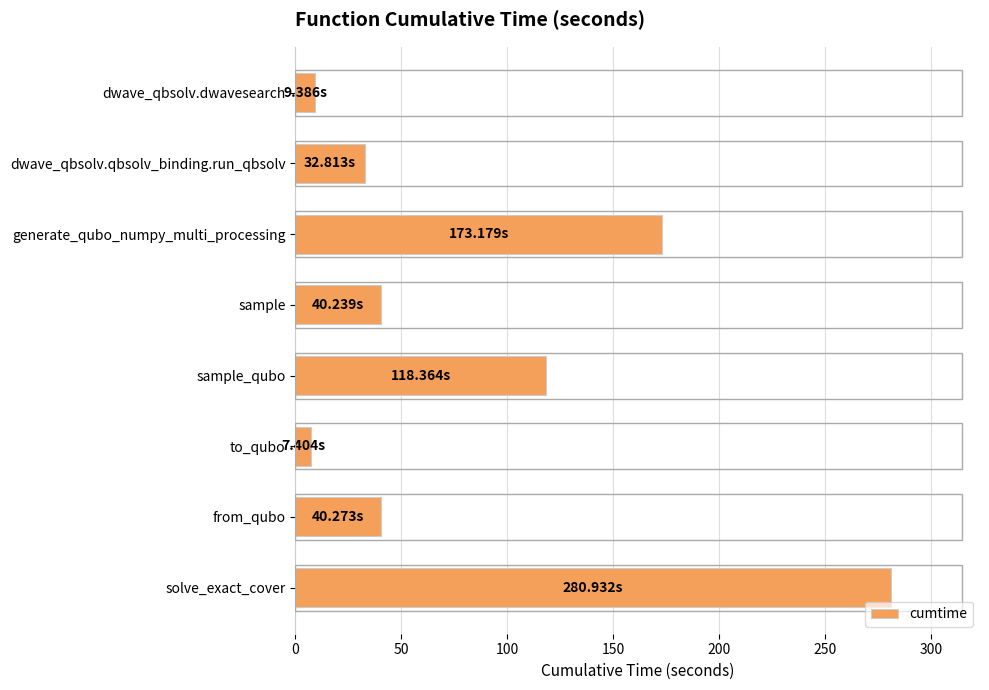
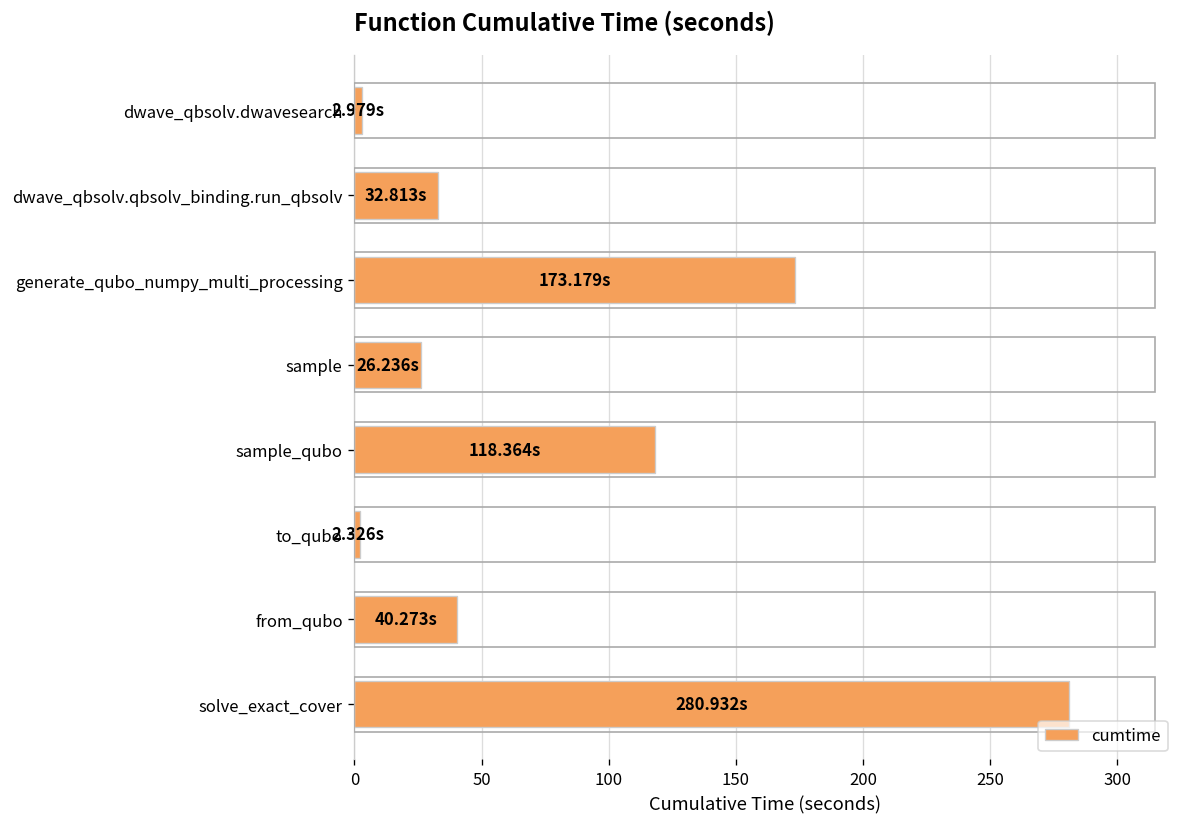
dwave_qbsolv.dwavesearch: 9.386s -> 2.979s
sample: 40.239s -> 26.236s
to_qubo: 7.404s -> 2.326s
